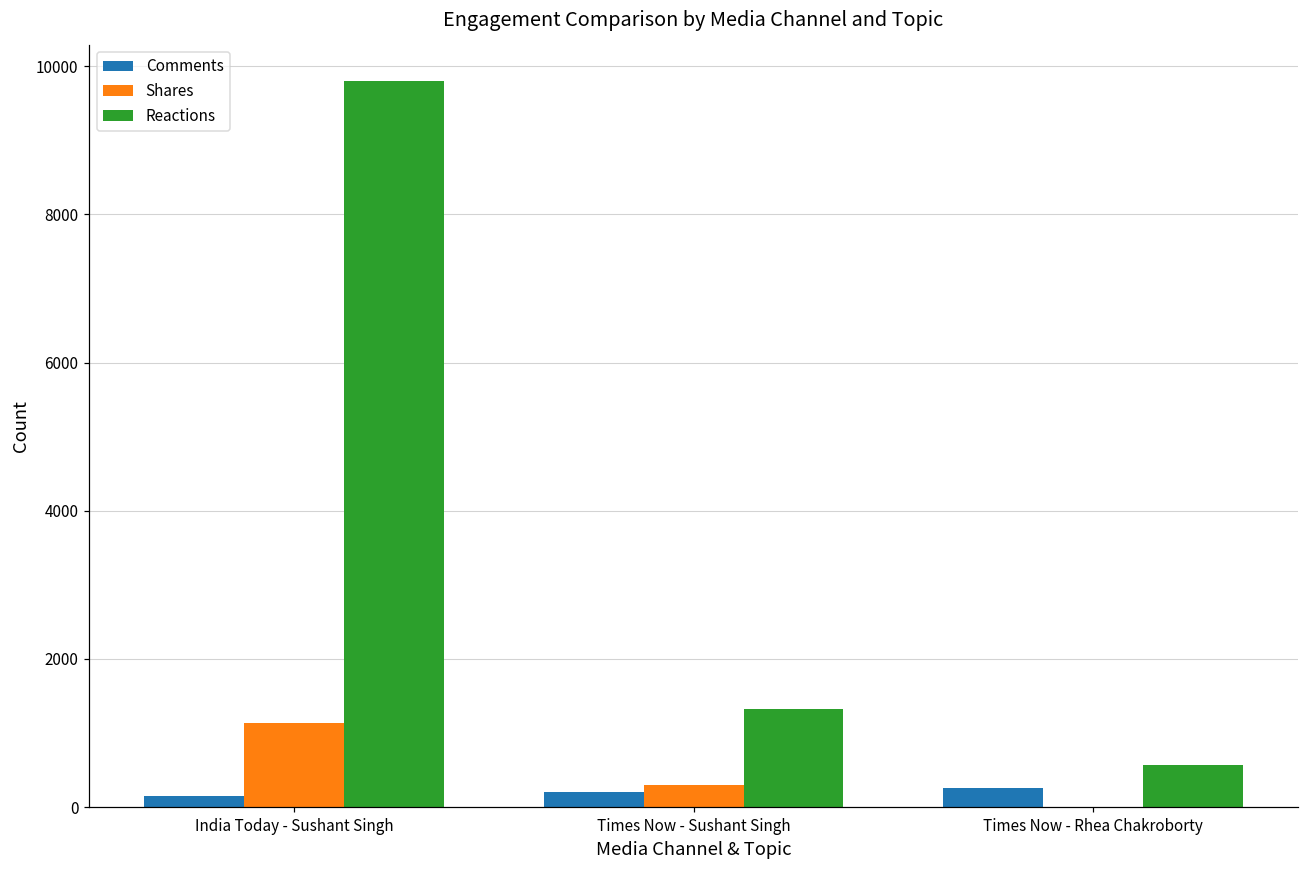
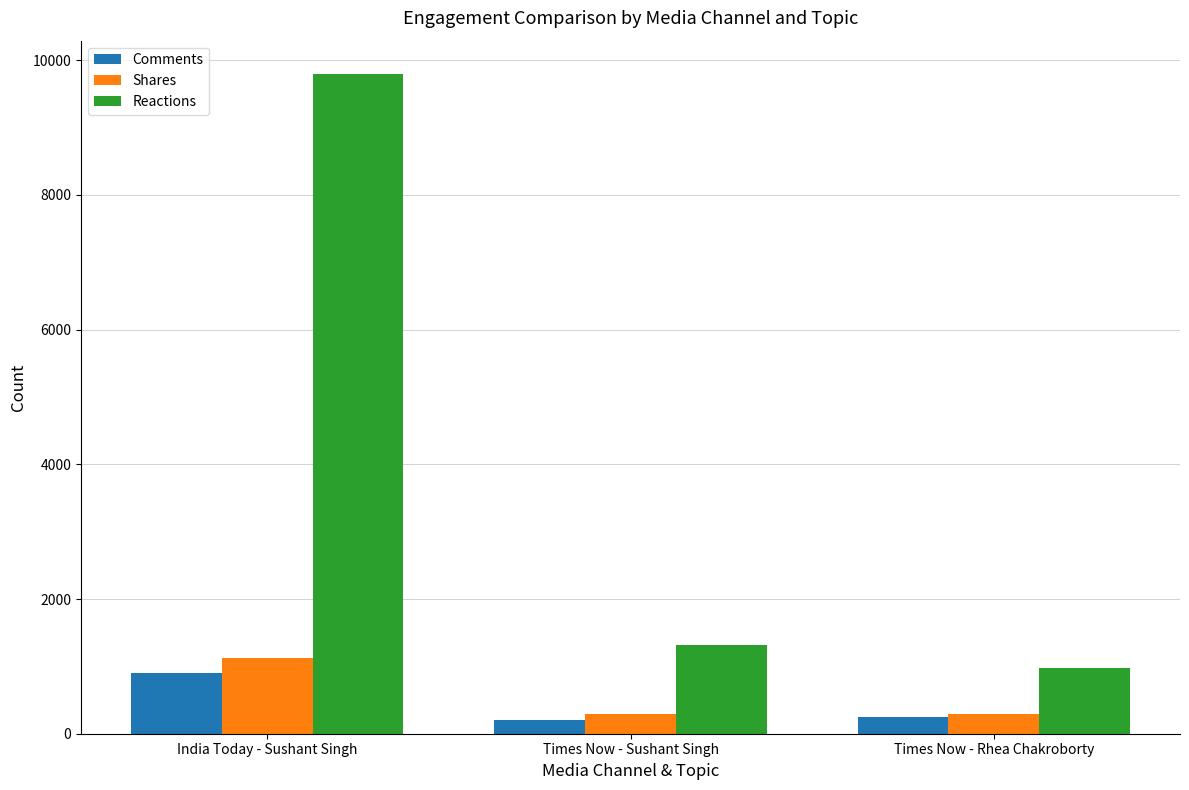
Comments, India Today - Sushant Singh: 100 -> 900
Shares, Times Now - Rhea Chakroborty: 0 -> 300
Reactions, Times Now - Rhea Chakroborty: 600 -> 1000
